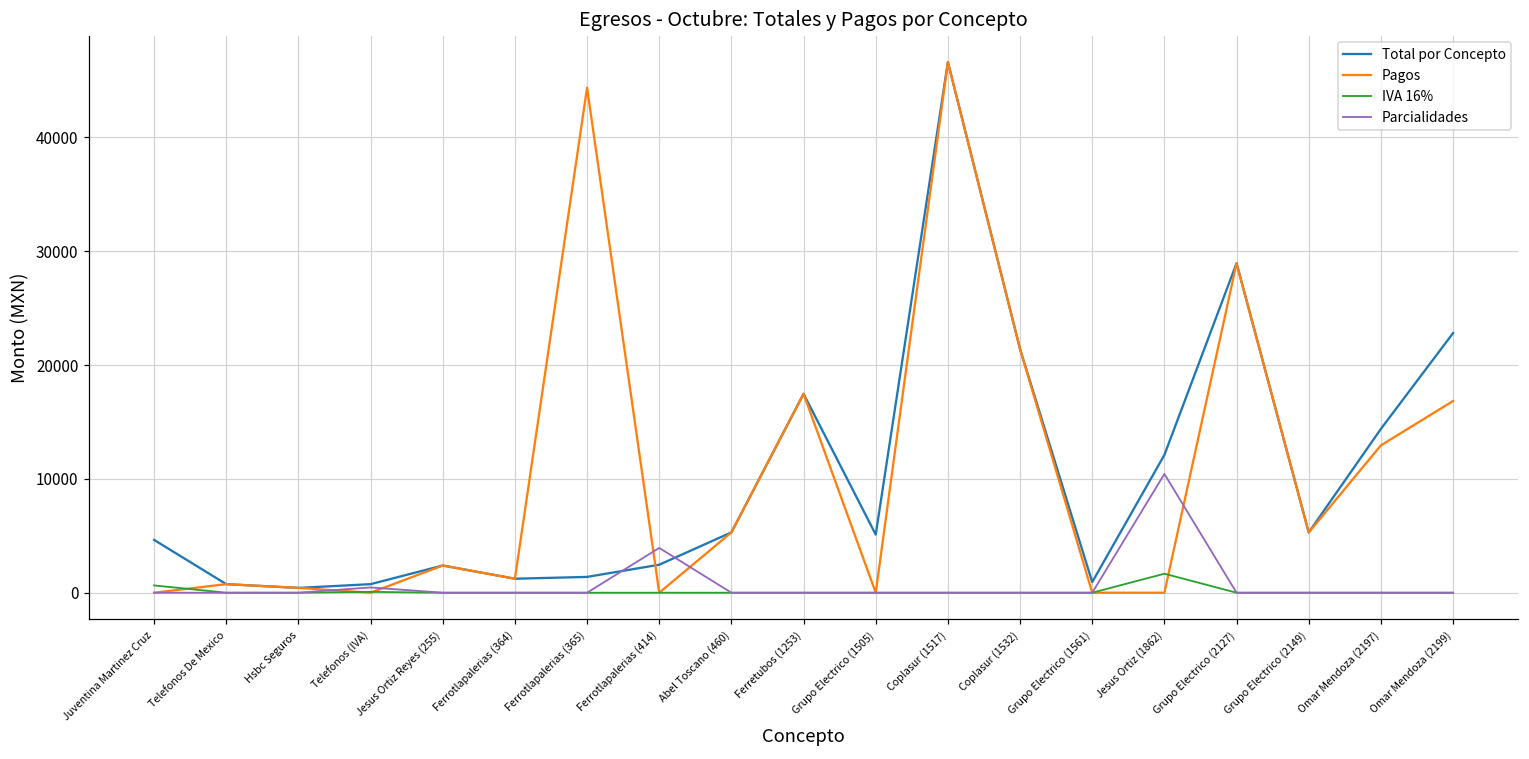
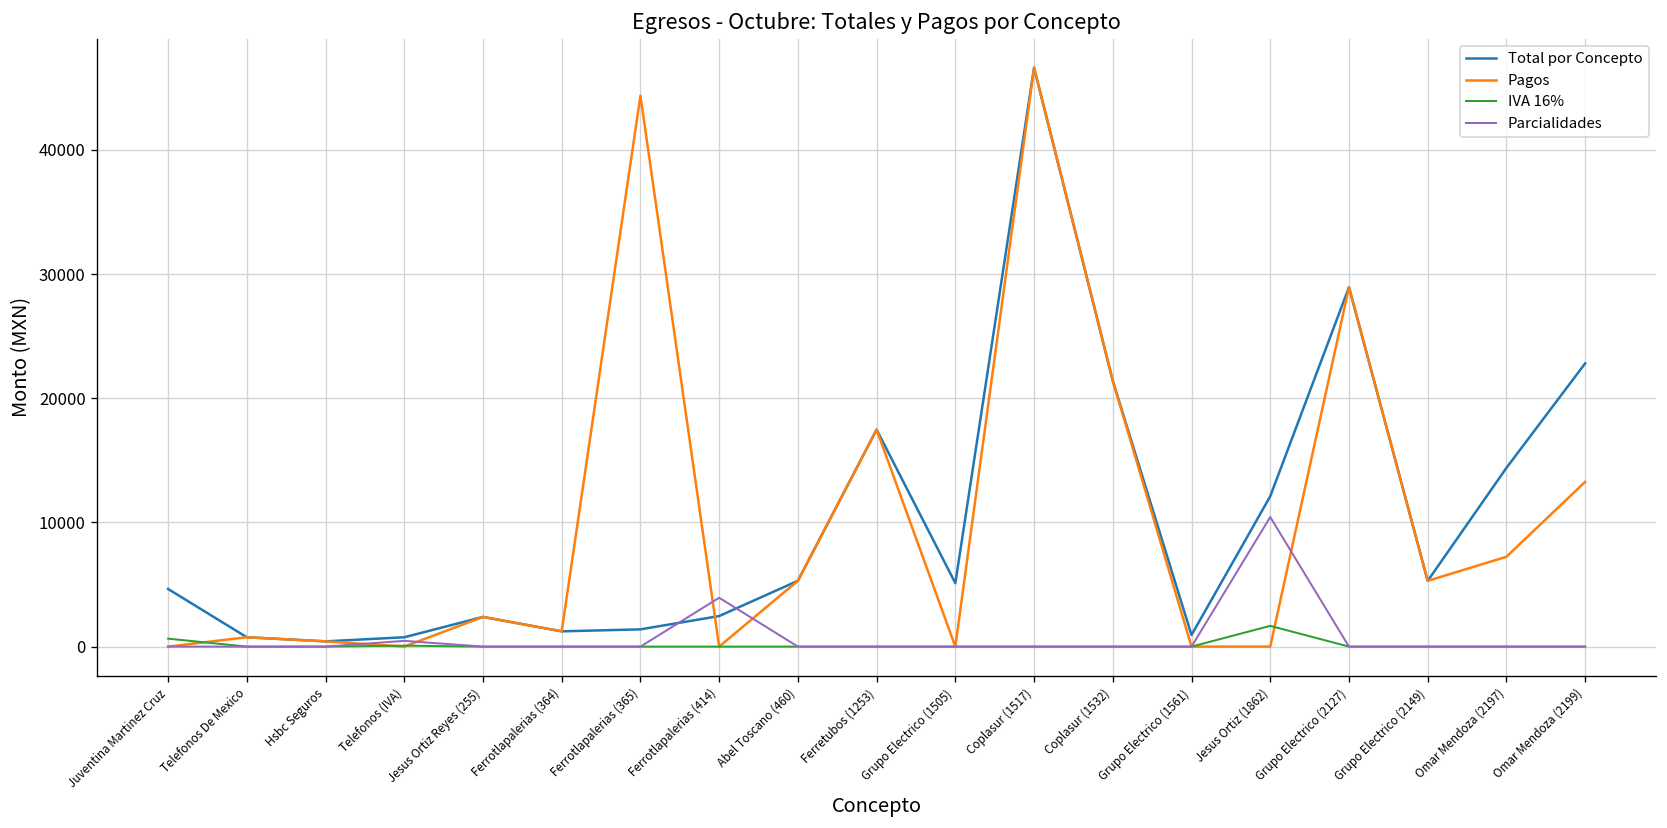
Pagos, Omar Mendoza (2197): 12900 -> 7200
Pagos, Omar Mendoza (2199): 16800 -> 13300
